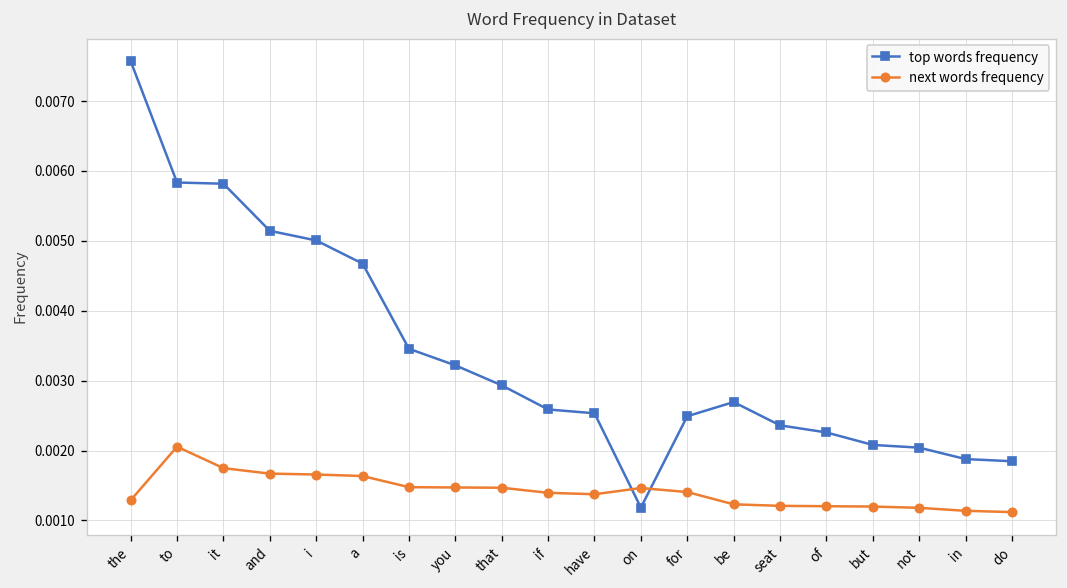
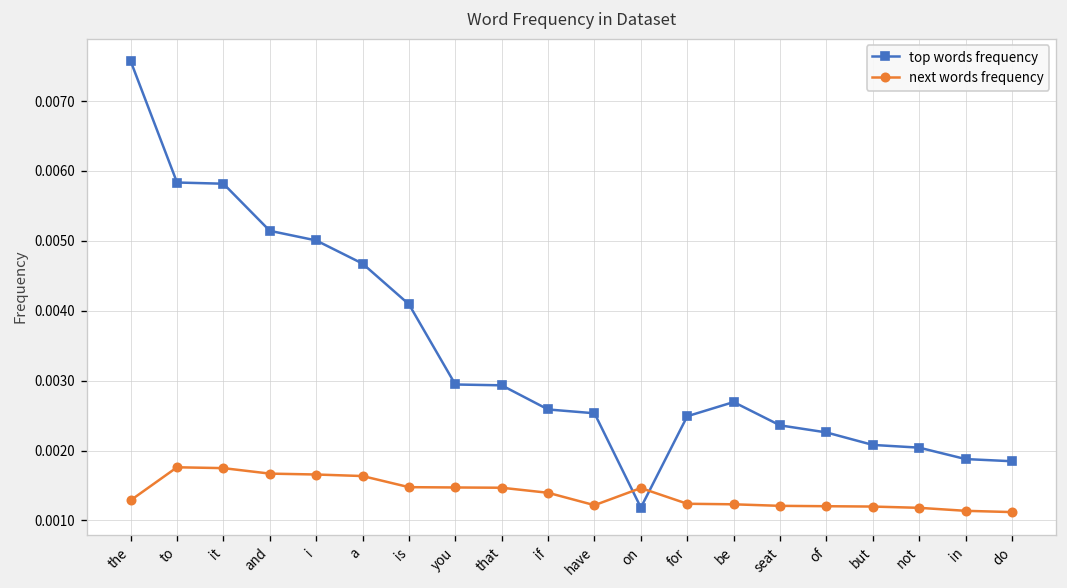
next words frequency, to: 0.0021 -> 0.0018
top words frequency, is: 0.0035 -> 0.0041
top words frequency, you: 0.0032 -> 0.0029
next words frequency, have: 0.0014 -> 0.0012
next words frequency, for: 0.0014 -> 0.0012
